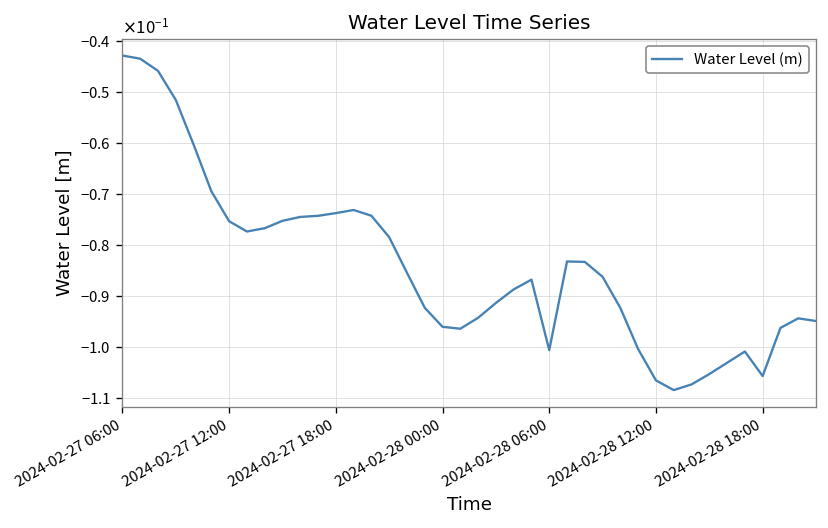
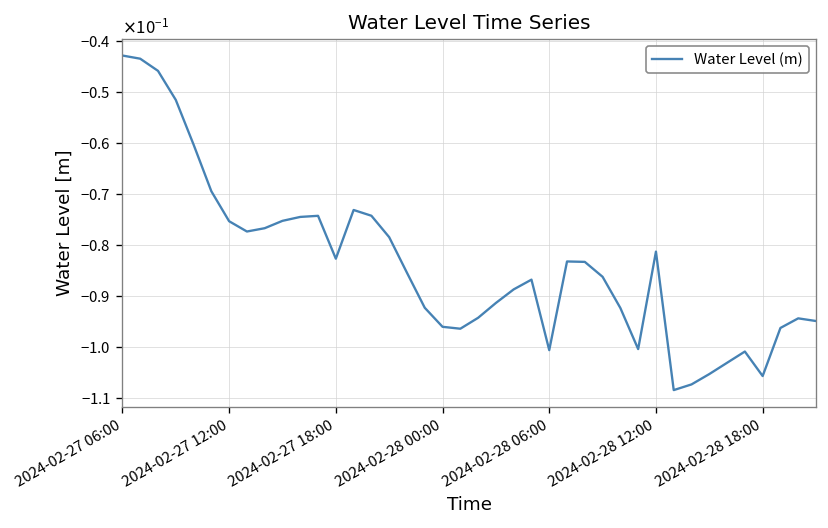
2024-02-27 18:00: -0.074 -> -0.083
2024-02-28 12:00: -0.107 -> -0.081
